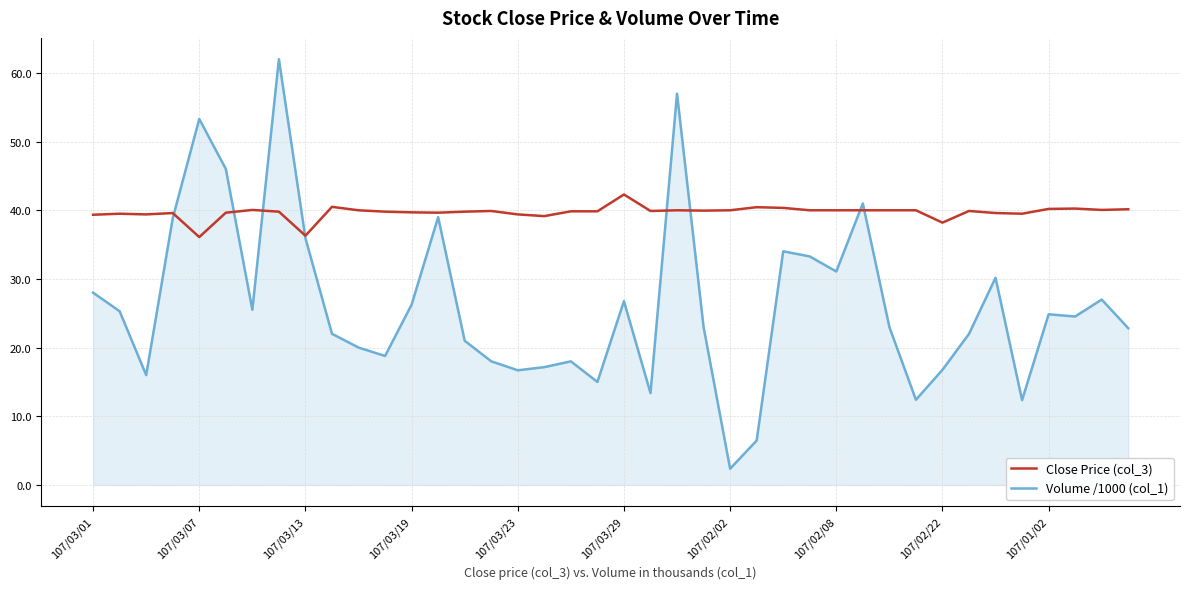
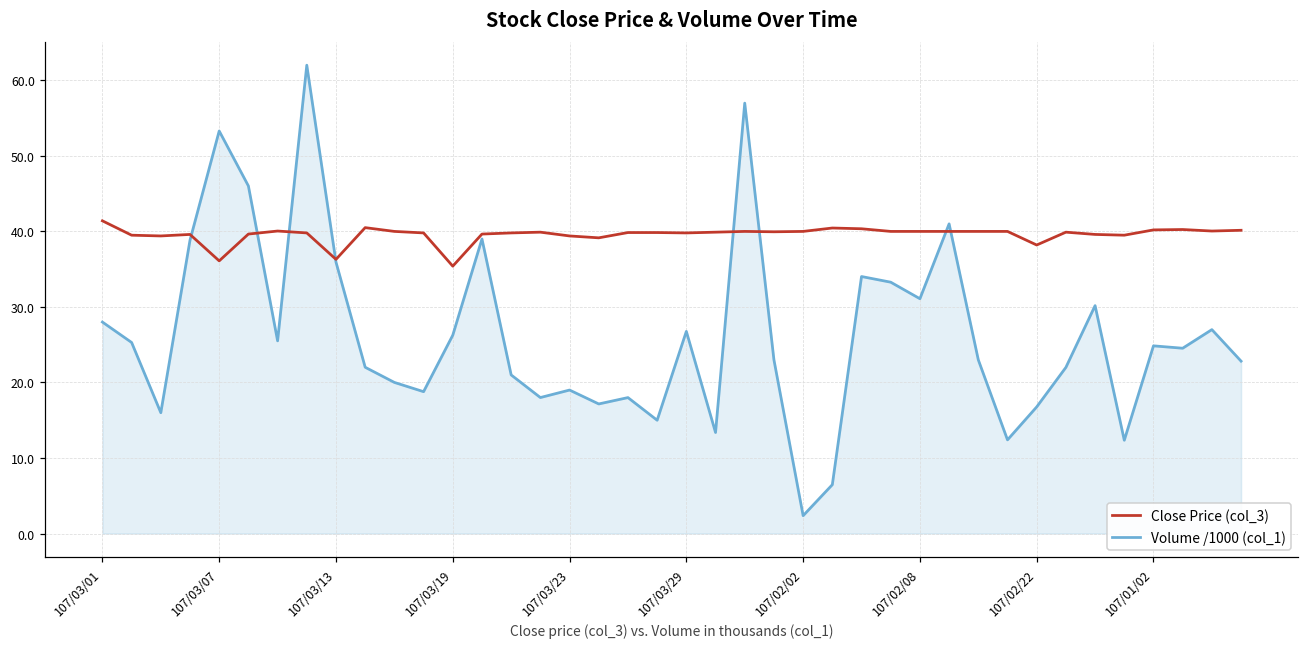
Close Price (col_3), 107/03/01: 39 -> 41
Close Price (col_3), 107/03/19: 40 -> 35
Volume /1000 (col_1), 107/03/23: 17 -> 19
Close Price (col_3), 107/03/29: 42 -> 40
